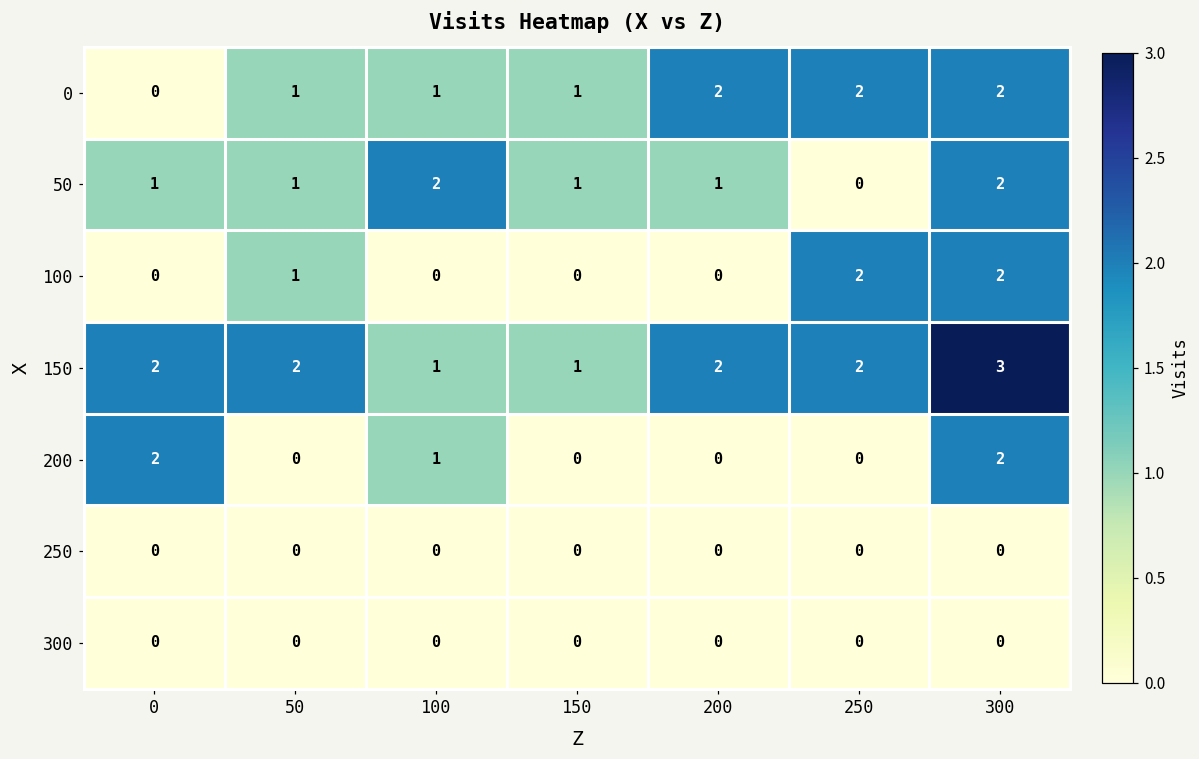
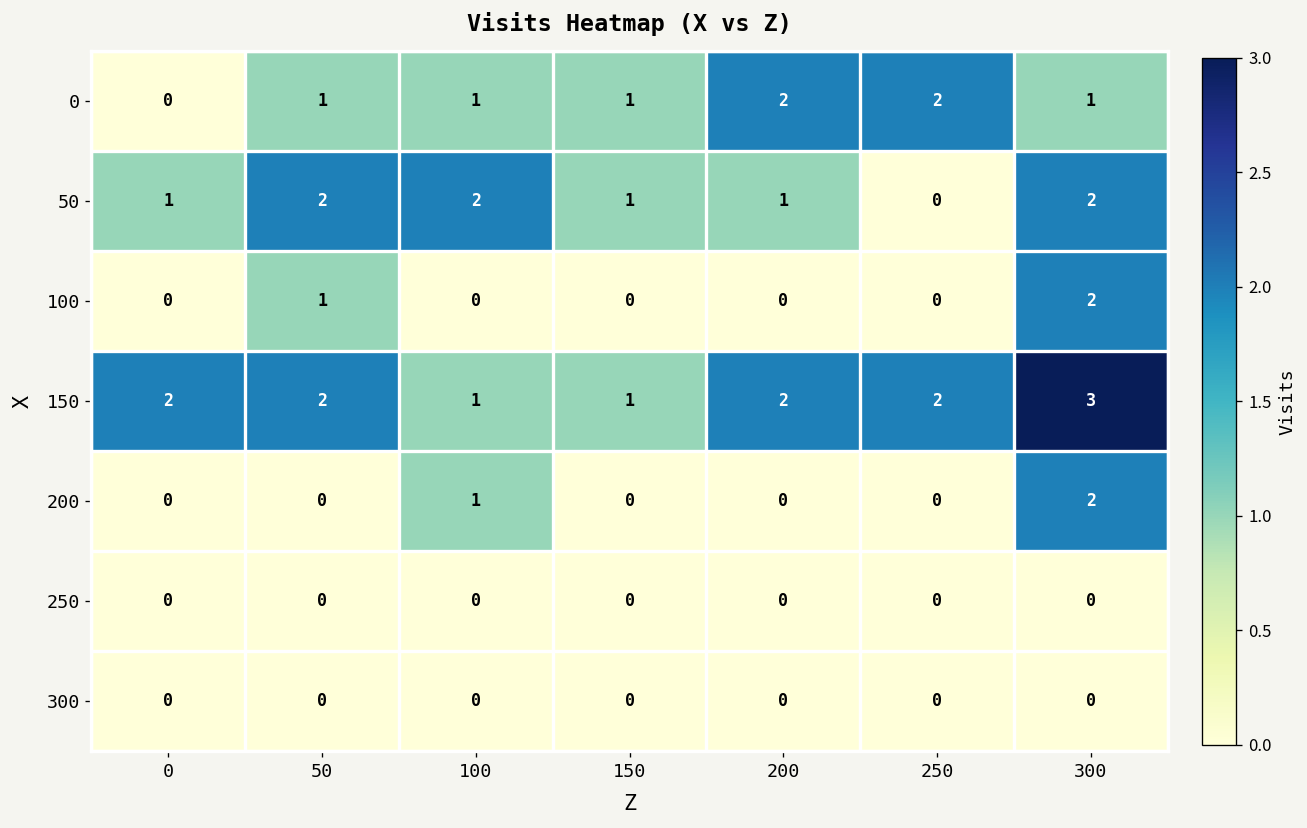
0, 300: 2 -> 1
50, 50: 1 -> 2
100, 250: 2 -> 0
200, 0: 2 -> 0
